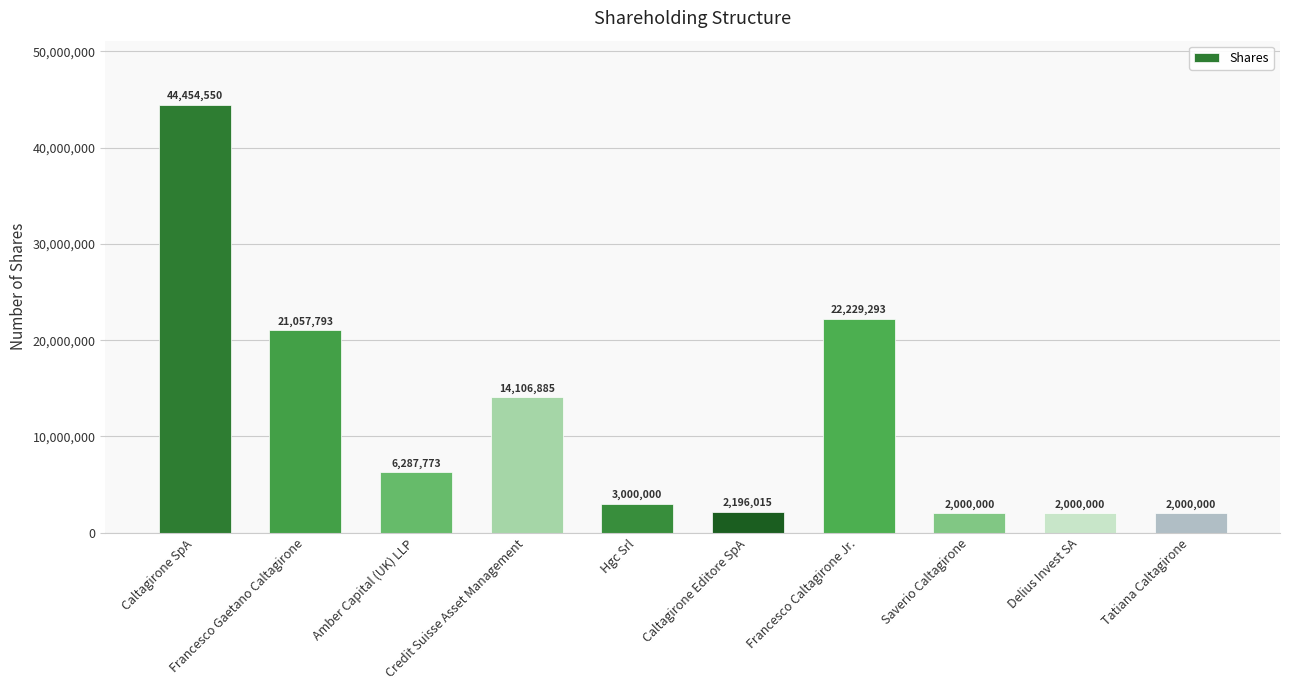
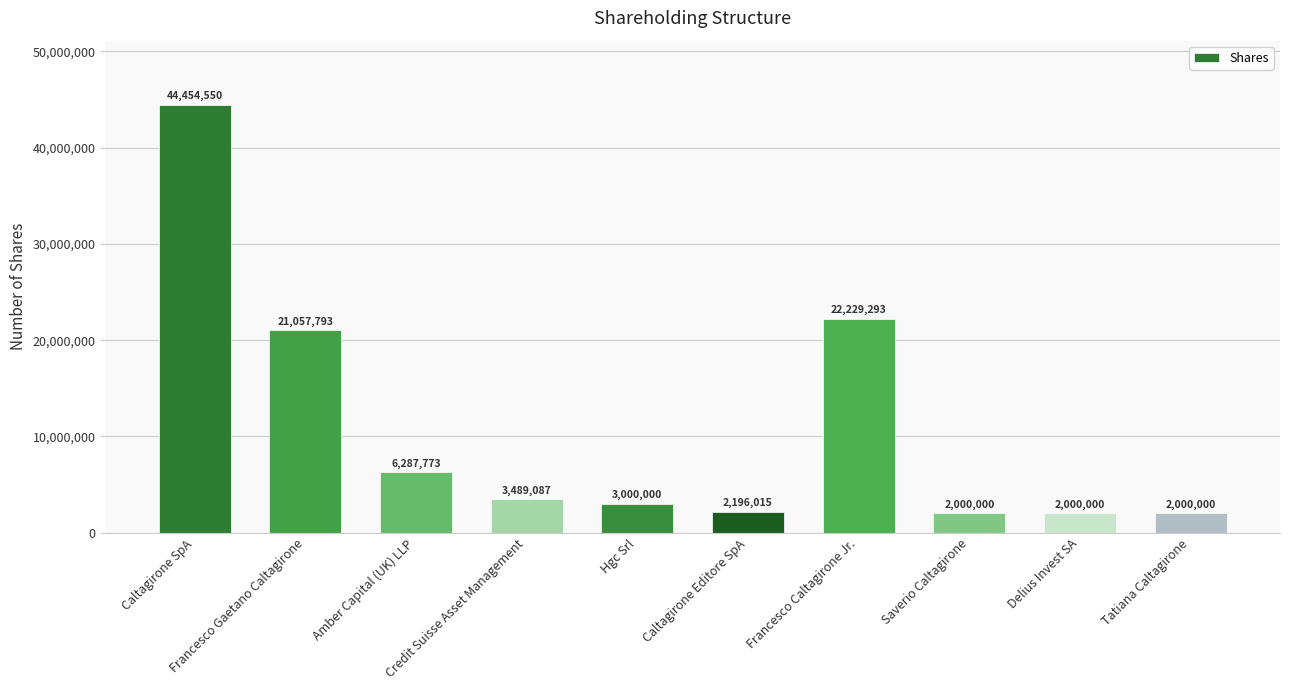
Credit Suisse Asset Management: 14,106,885 -> 3,489,087
